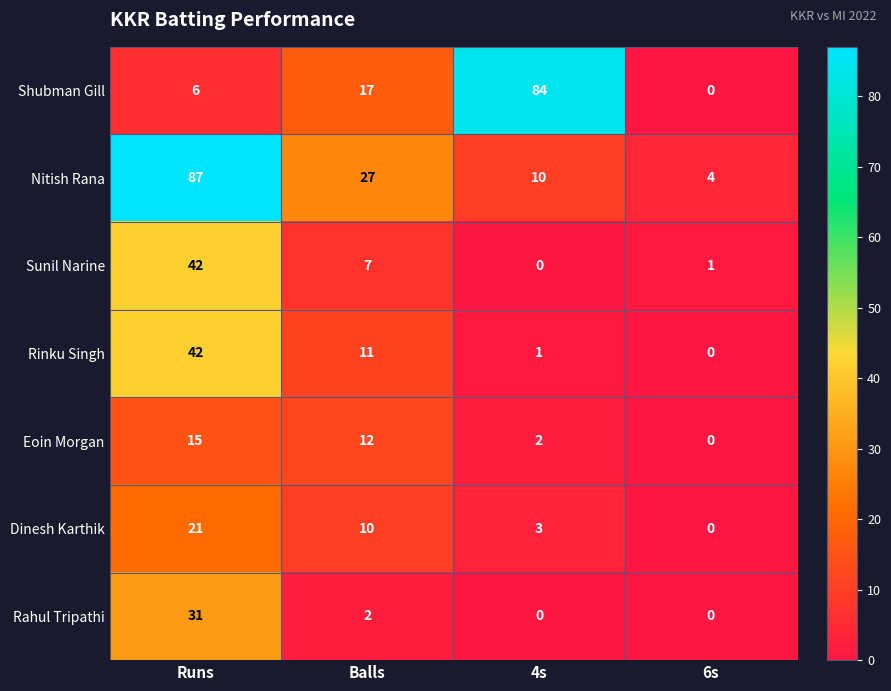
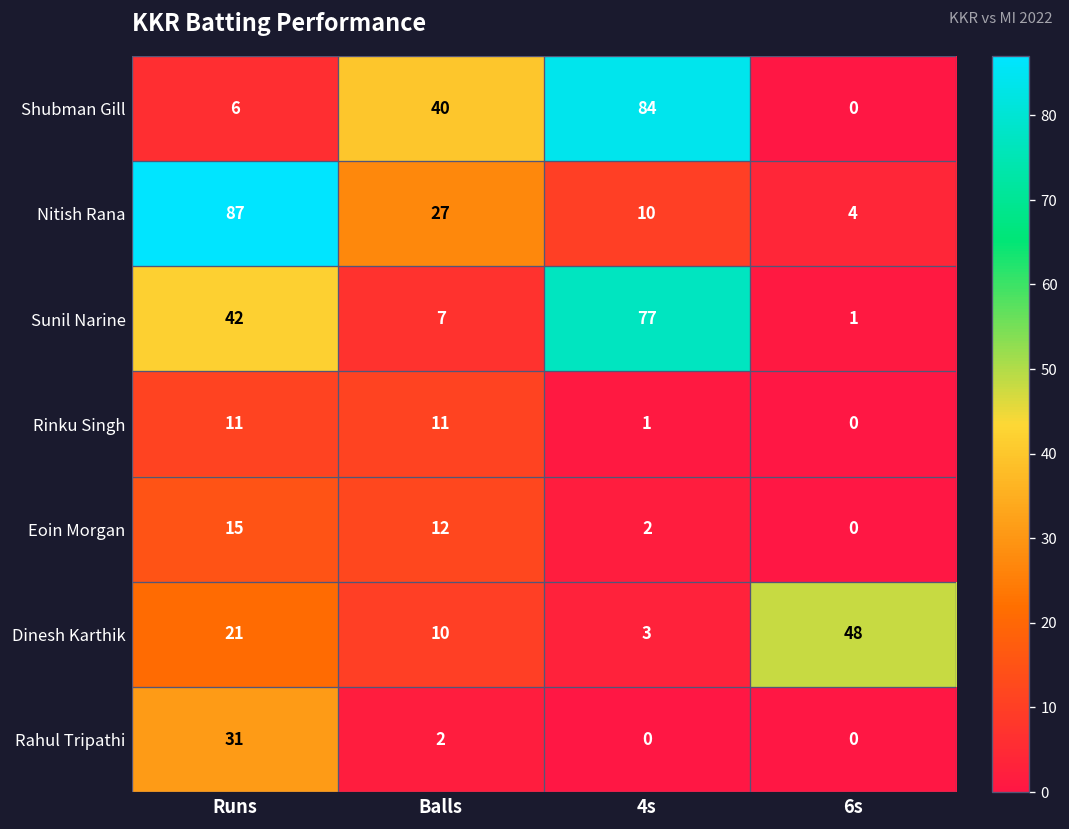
Shubman Gill, Balls: 17 -> 40
Sunil Narine, 4s: 0 -> 77
Rinku Singh, Runs: 42 -> 11
Dinesh Karthik, 6s: 0 -> 48
